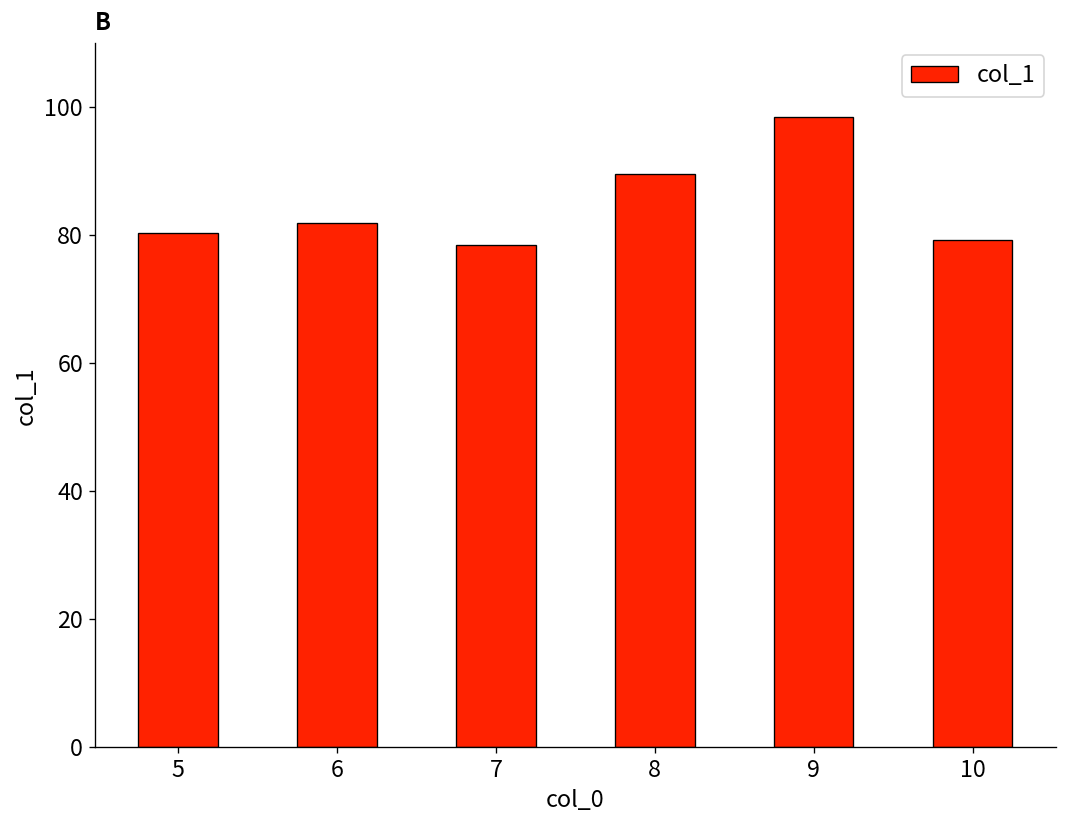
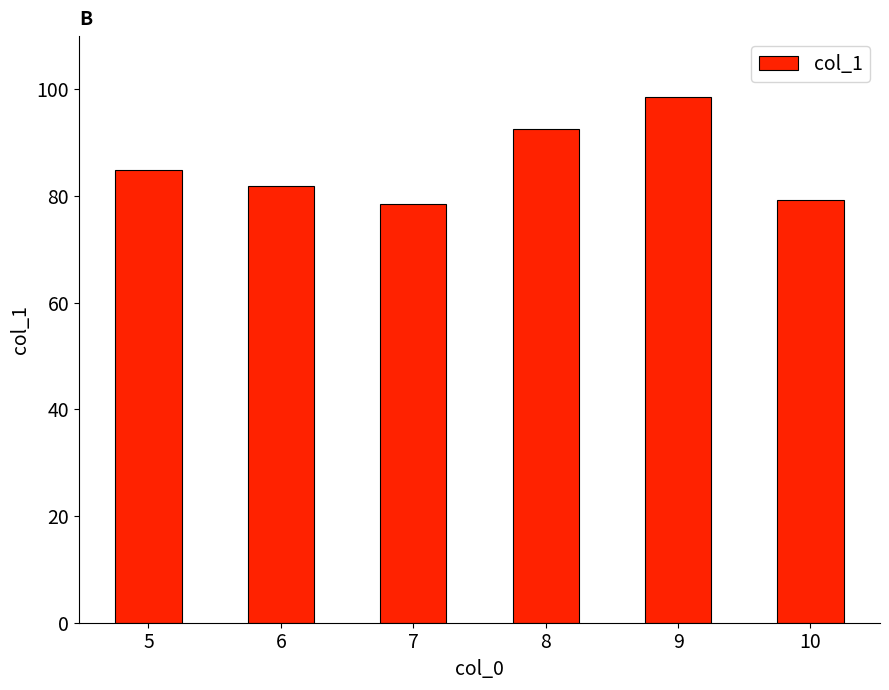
5: 80 -> 85
8: 90 -> 93
